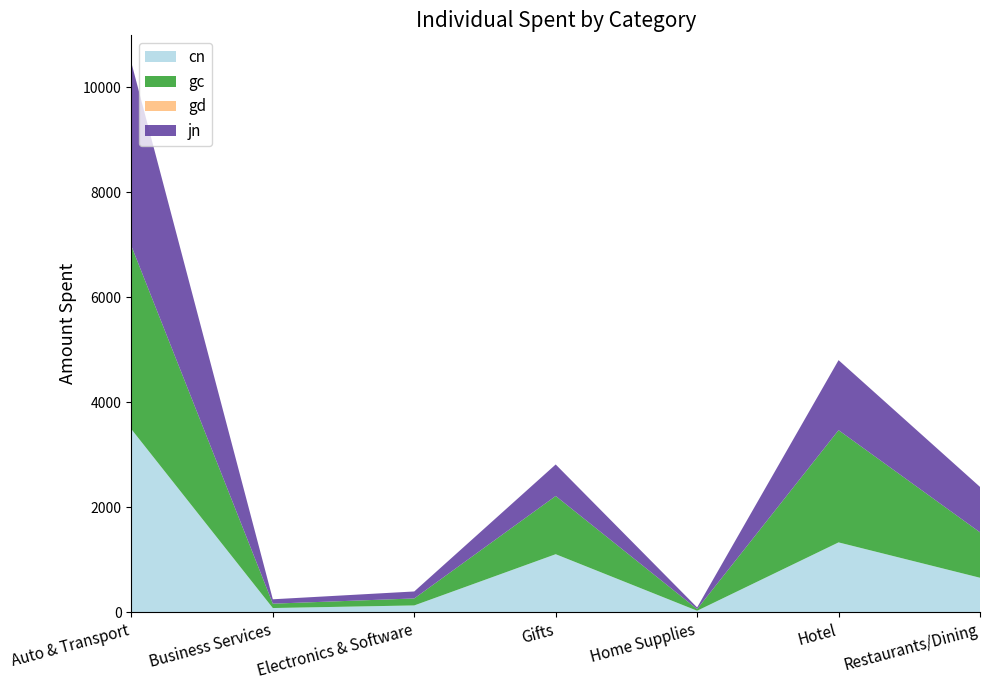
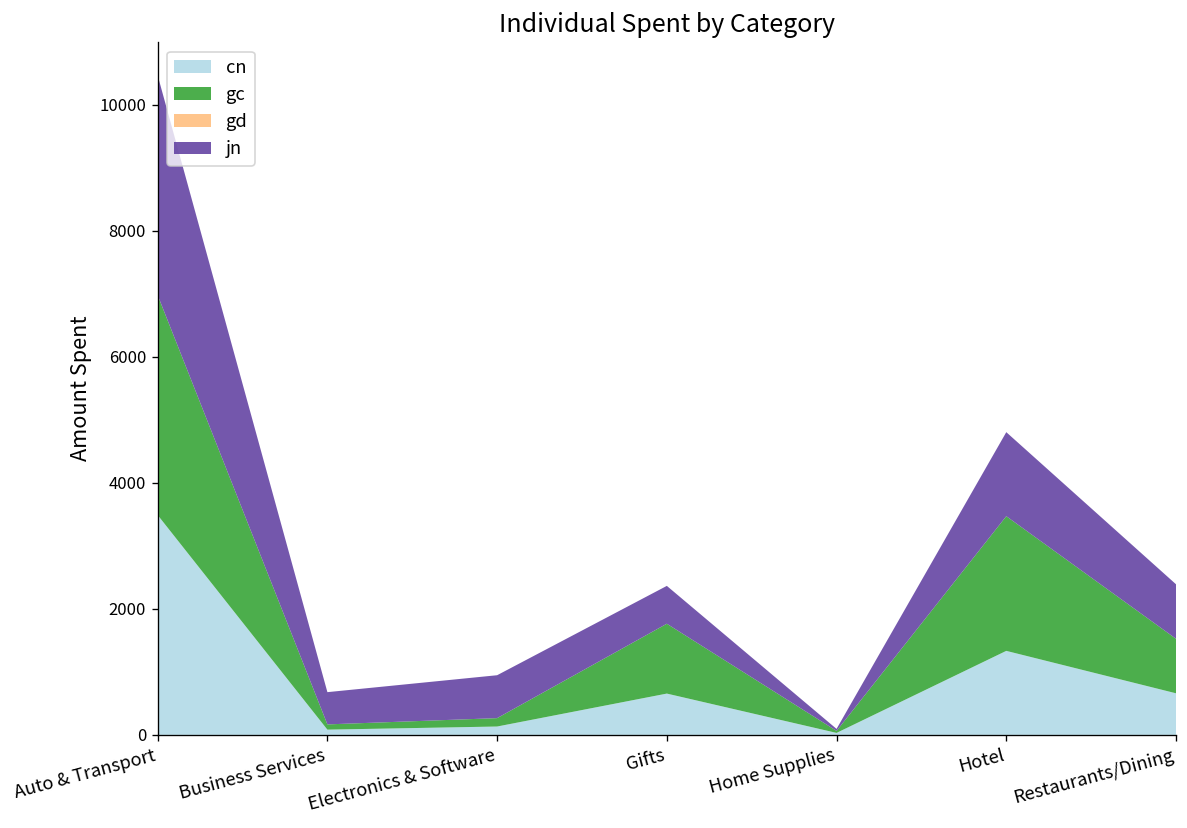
jn, Business Services: 100 -> 500
jn, Electronics & Software: 100 -> 700
cn, Gifts: 1100 -> 700
